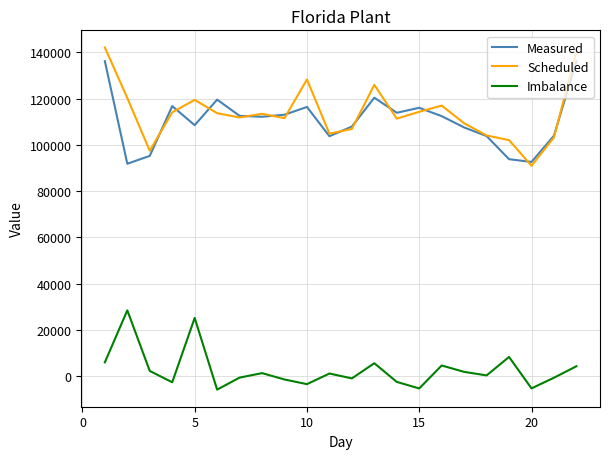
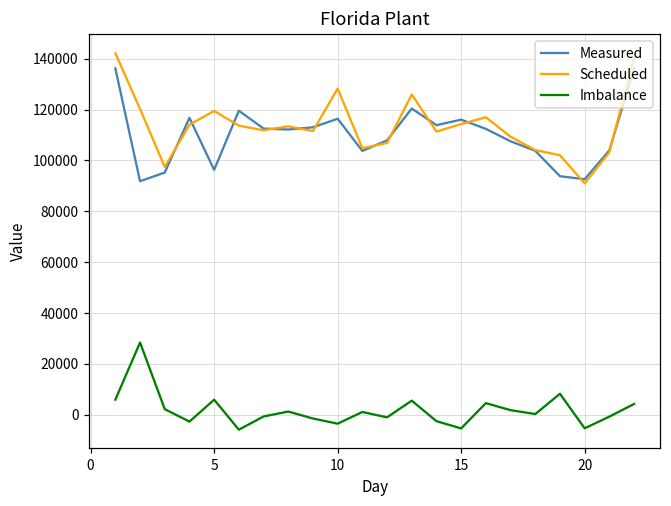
Measured, 5: 109000 -> 96000
Imbalance, 5: 25000 -> 6000
